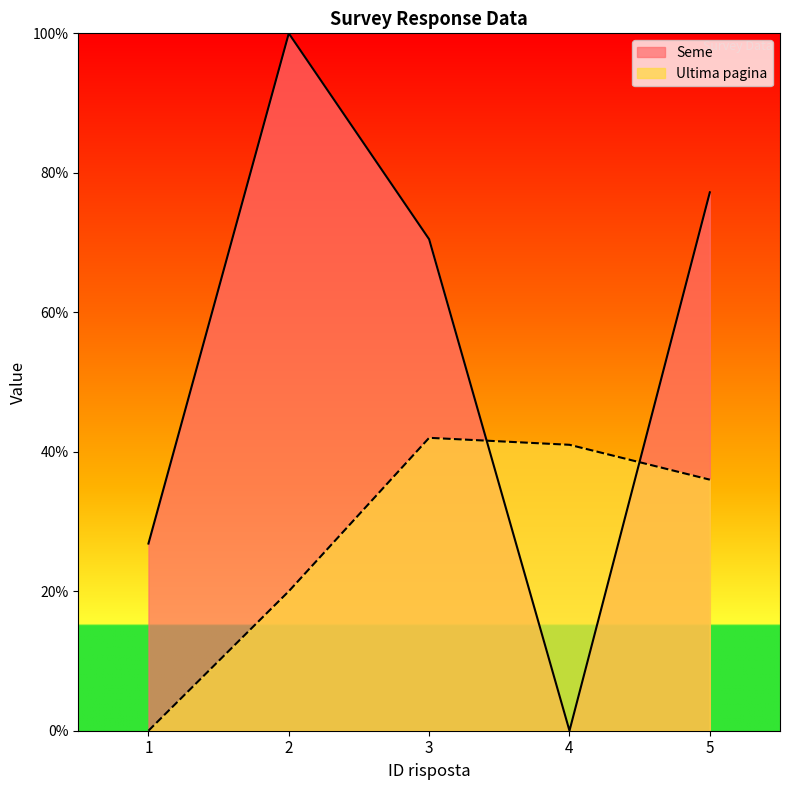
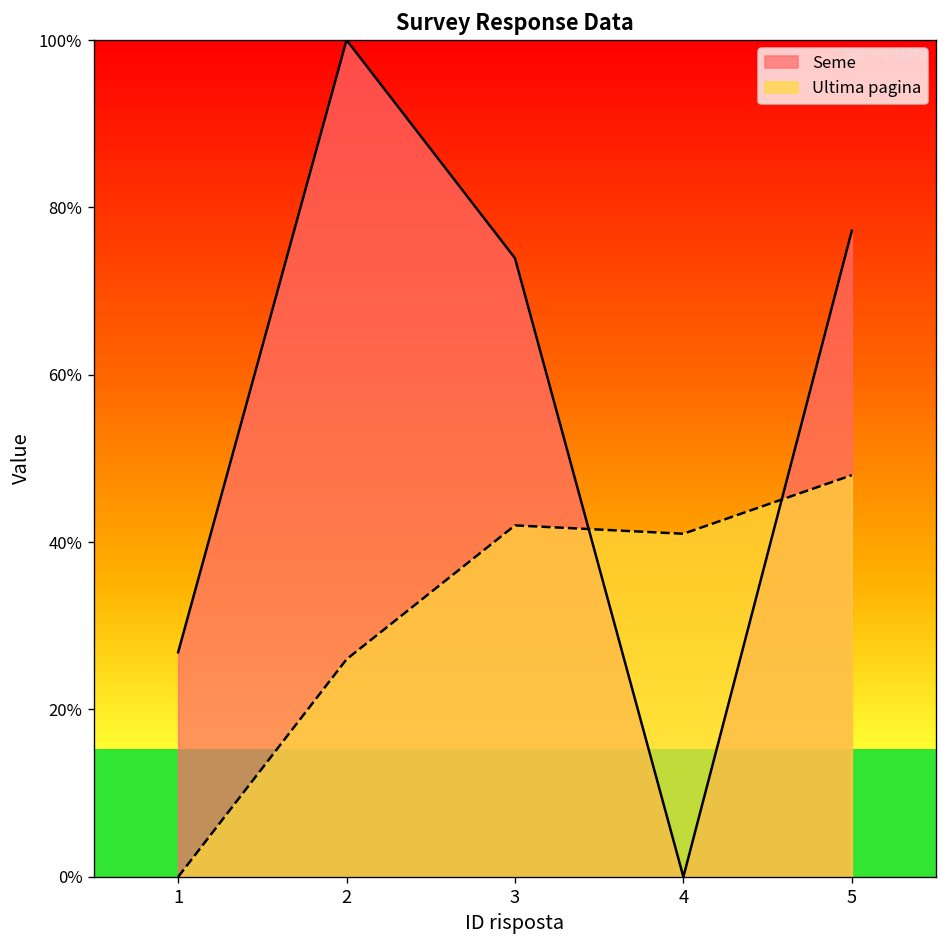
Ultima pagina, 2: 20% -> 26%
Seme, 3: 70% -> 74%
Ultima pagina, 5: 36% -> 48%
